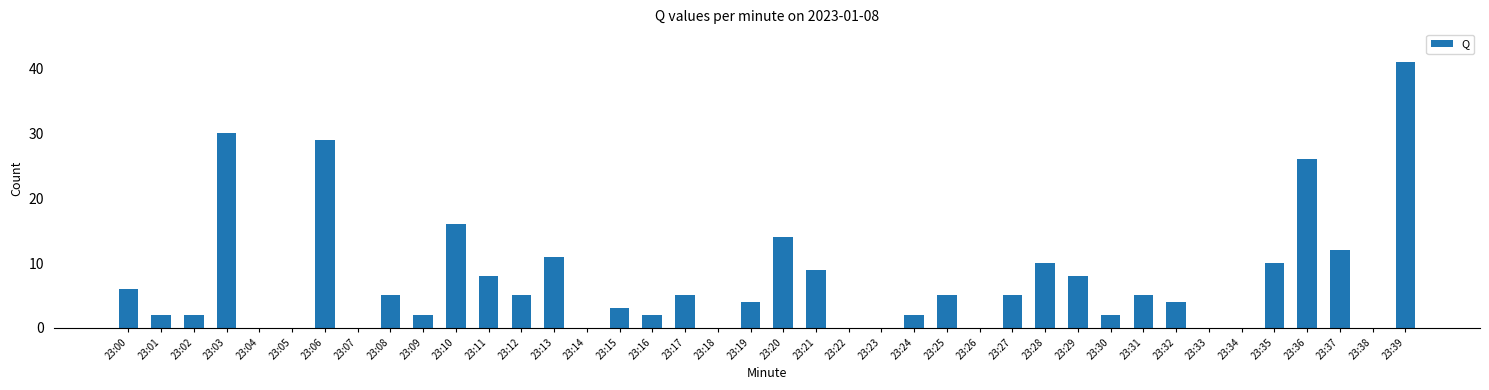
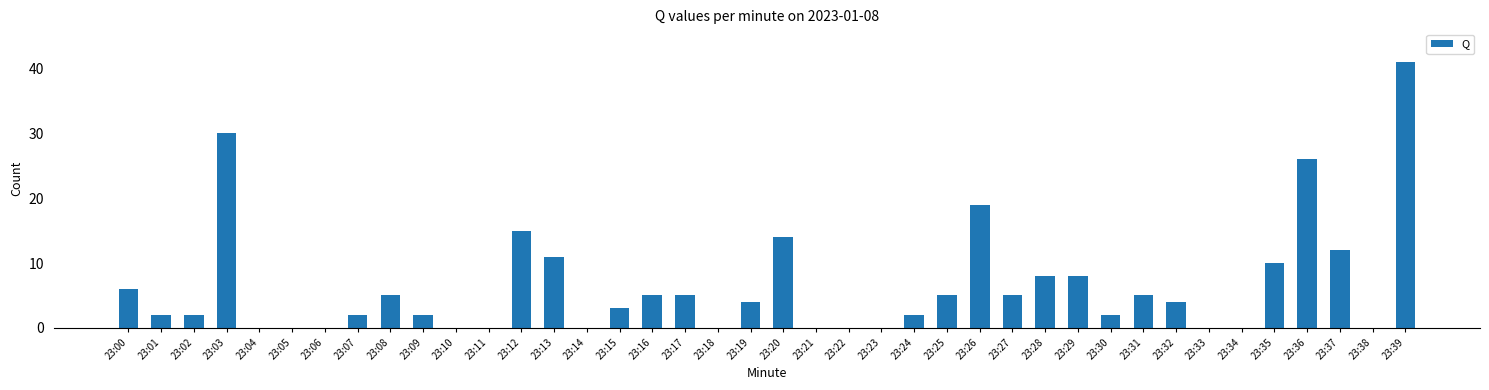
23:06: 29 -> 0
23:07: 0 -> 2
23:10: 16 -> 0
23:11: 8 -> 0
23:12: 5 -> 15
23:16: 2 -> 5
23:21: 9 -> 0
23:26: 0 -> 19
23:28: 10 -> 8
